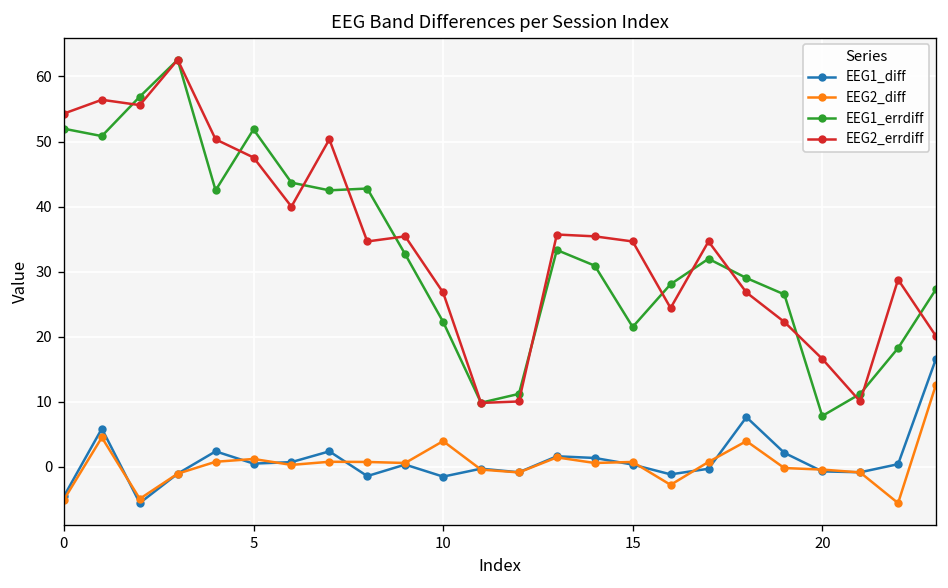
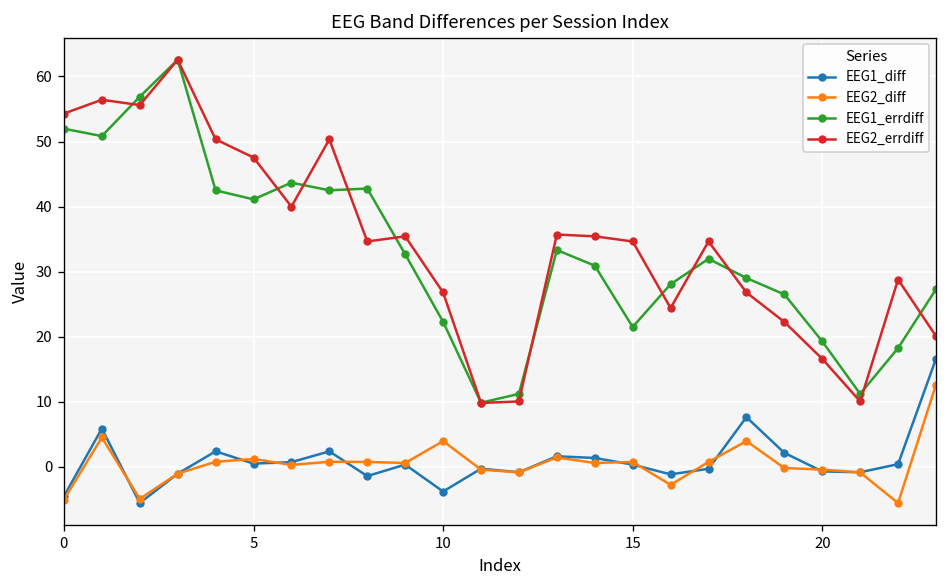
EEG1_errdiff, 5: 52 -> 41
EEG1_diff, 10: -1 -> -4
EEG1_errdiff, 20: 8 -> 19
